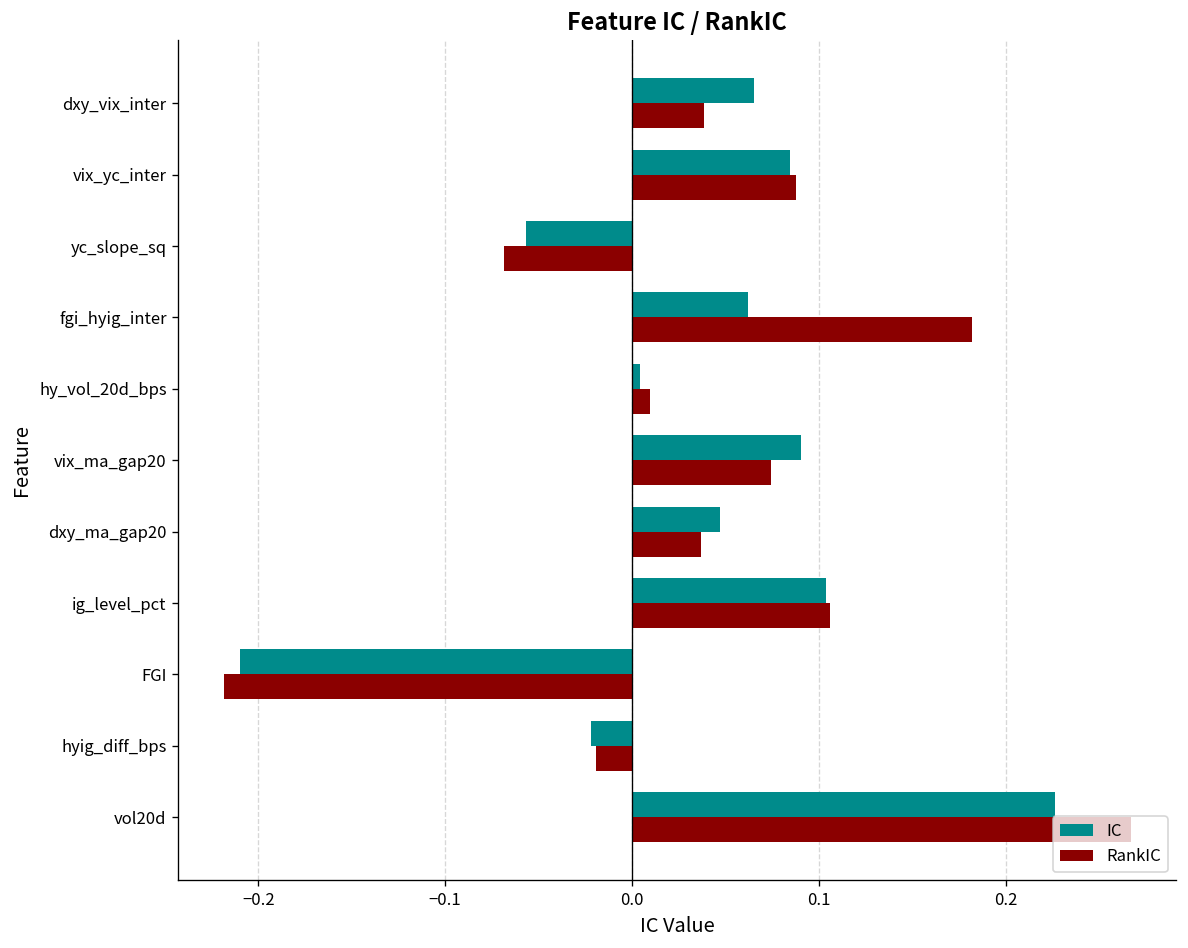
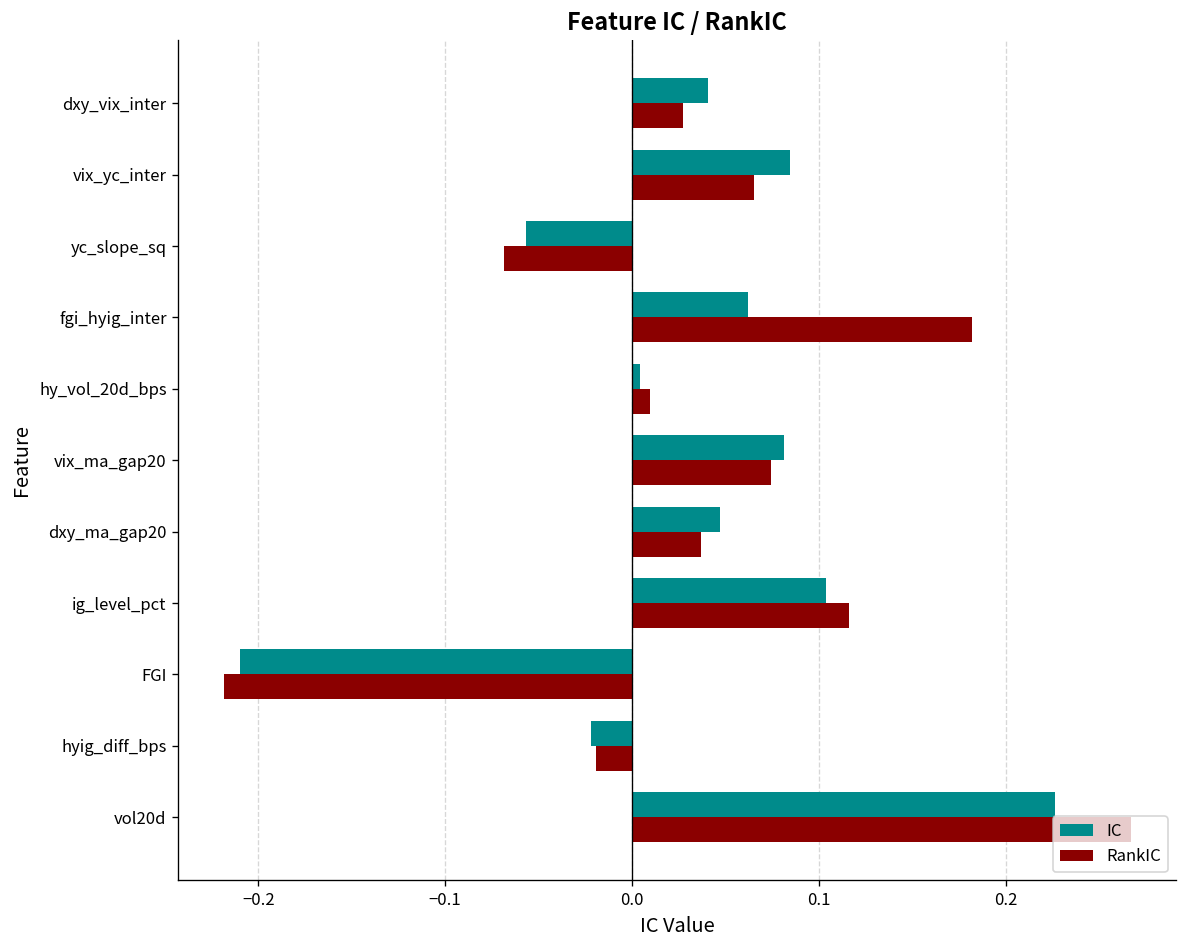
IC, dxy_vix_inter: 0.065 -> 0.041
RankIC, dxy_vix_inter: 0.039 -> 0.027
RankIC, vix_yc_inter: 0.088 -> 0.065
IC, vix_ma_gap20: 0.090 -> 0.081
RankIC, ig_level_pct: 0.106 -> 0.116
